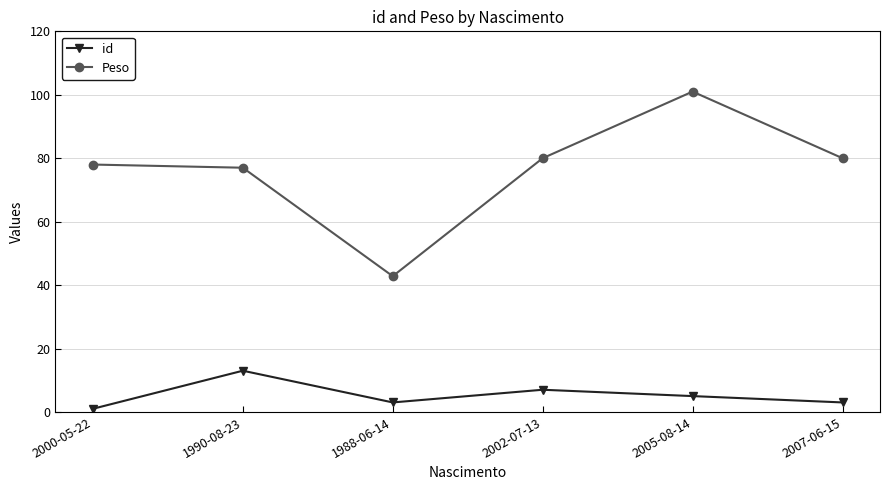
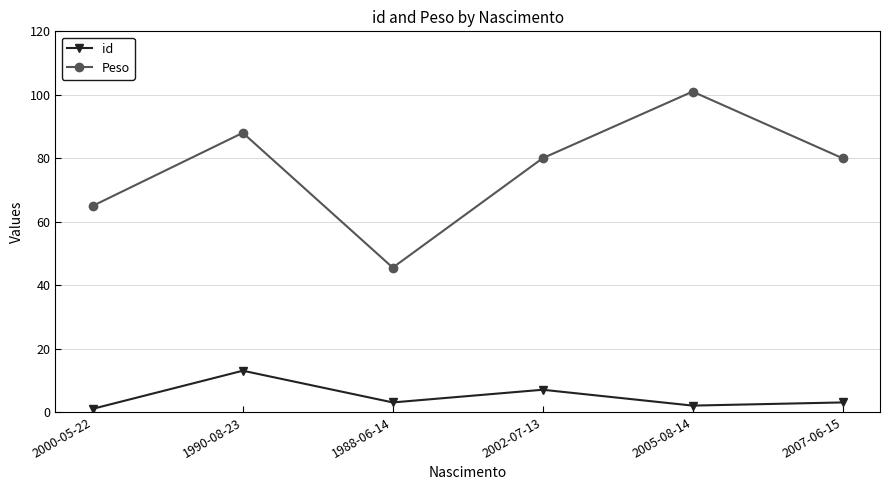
Peso, 2000-05-22: 78 -> 65
Peso, 1990-08-23: 77 -> 88
Peso, 1988-06-14: 43 -> 46
id, 2005-08-14: 5 -> 2
